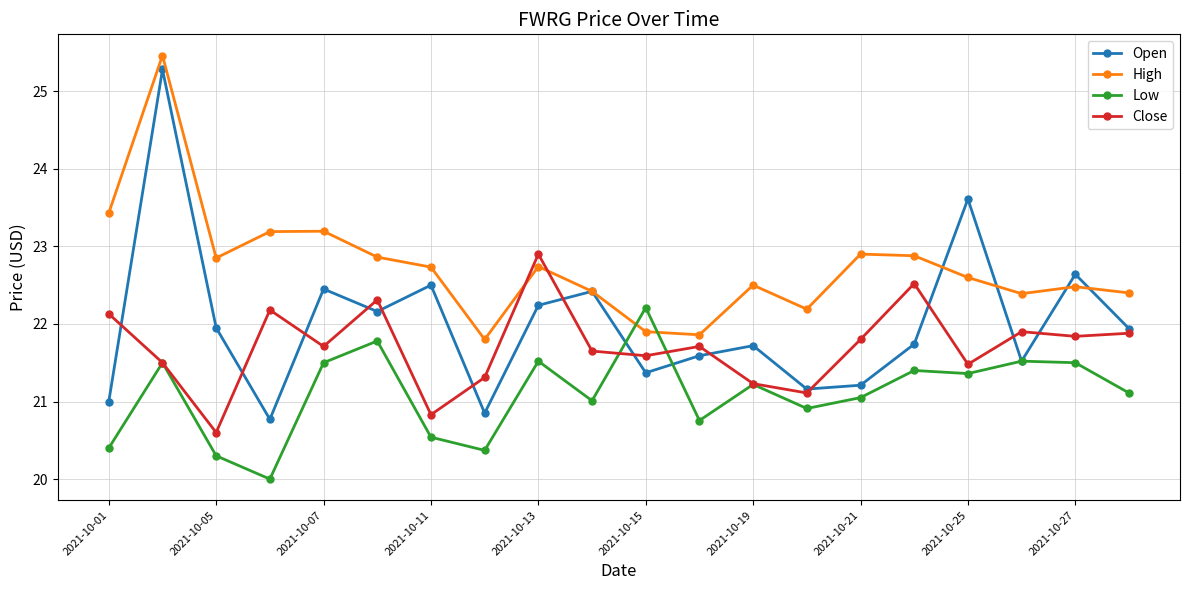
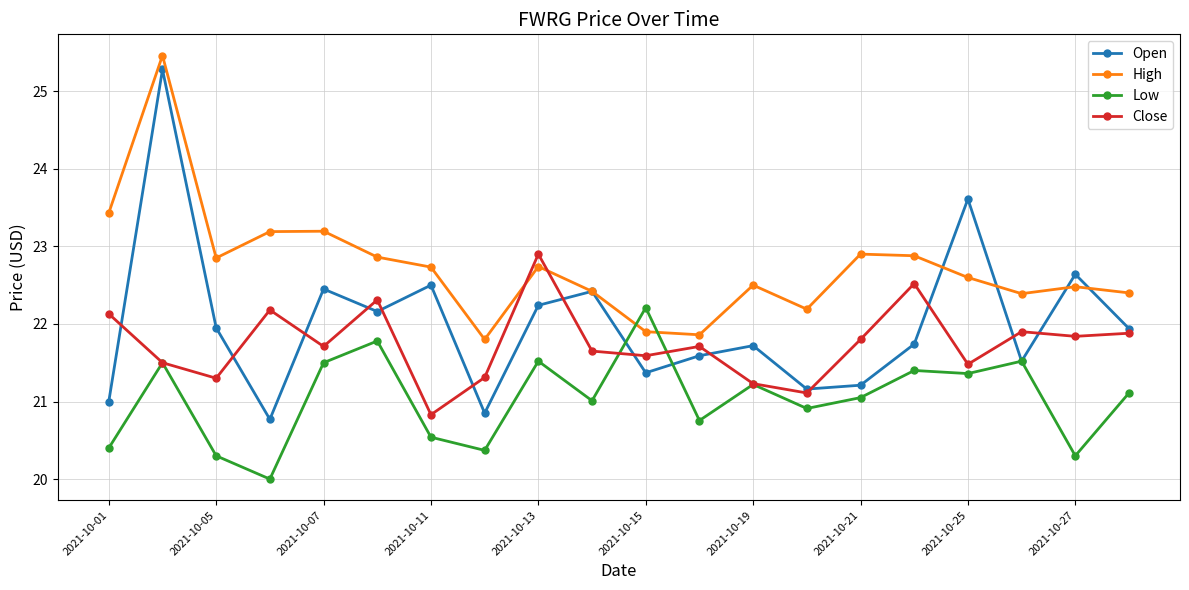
Close, 2021-10-05: 20.6 -> 21.3
Low, 2021-10-27: 21.5 -> 20.3
